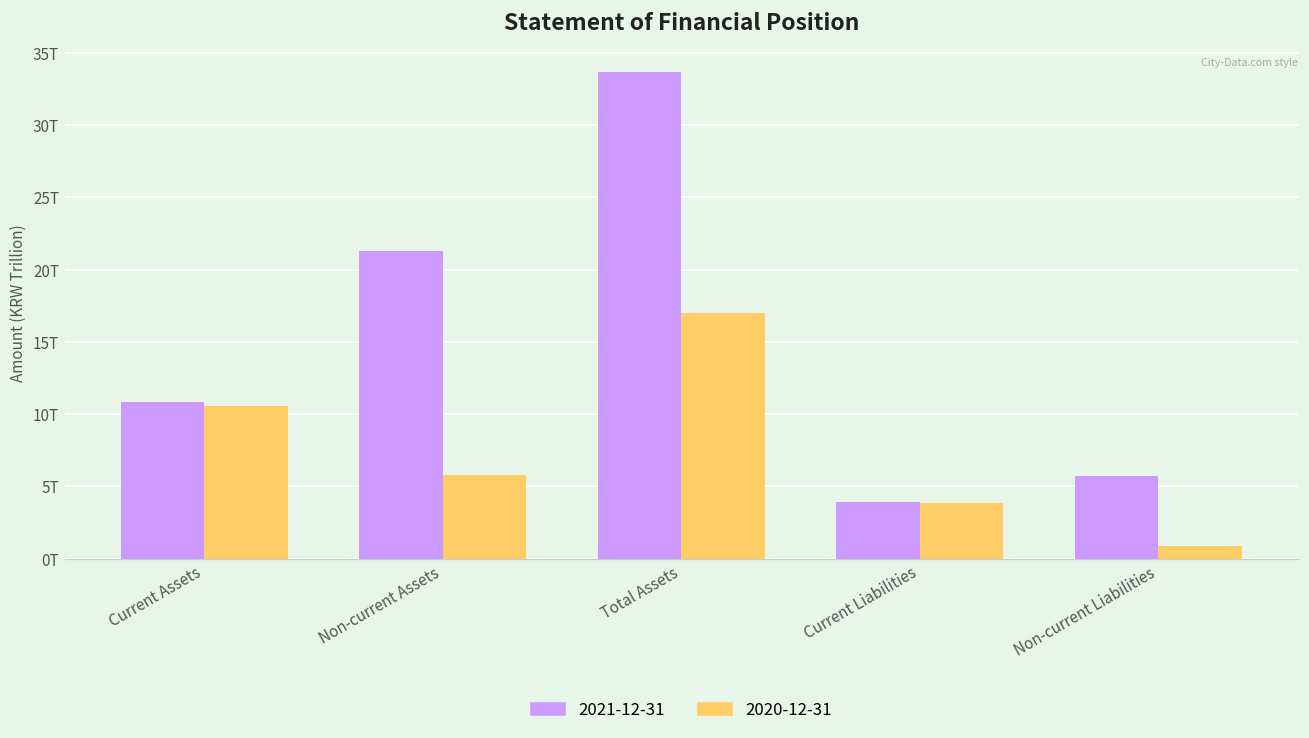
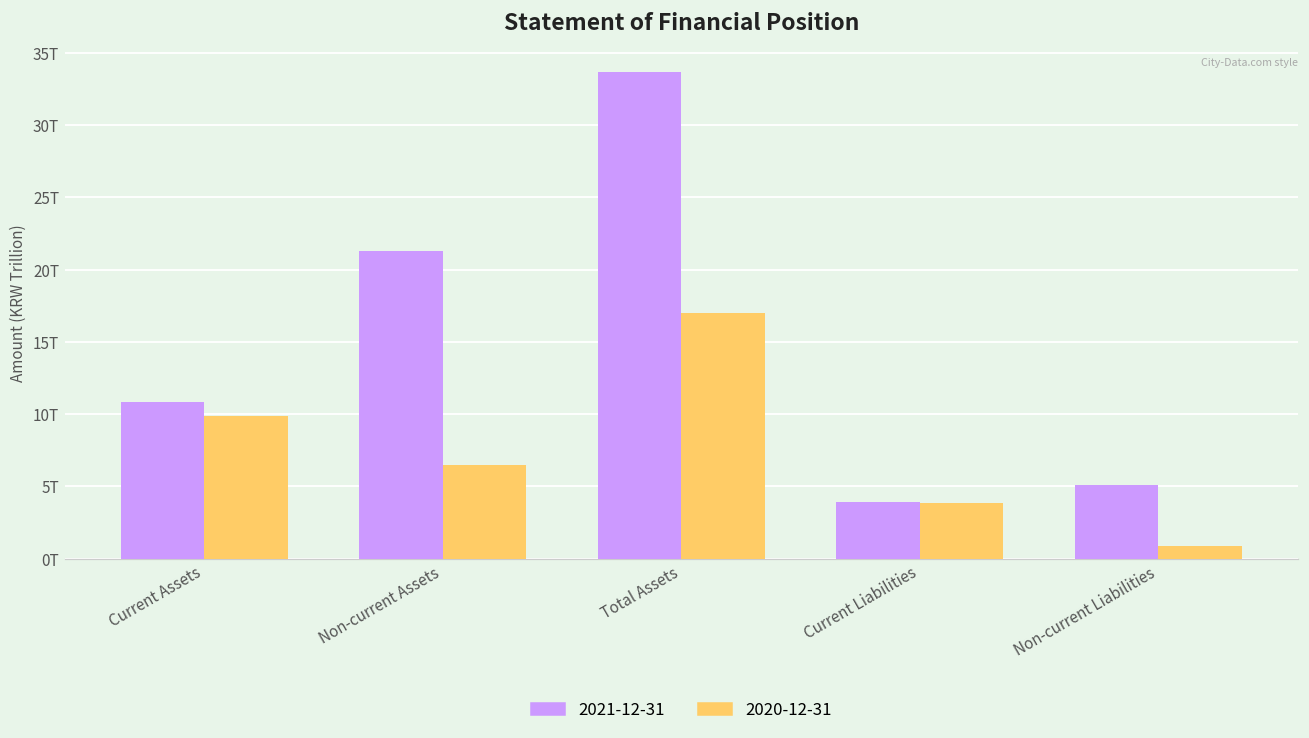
2020-12-31, Current Assets: 10.5T -> 9.9T
2020-12-31, Non-current Assets: 5.8T -> 6.5T
2021-12-31, Non-current Liabilities: 5.7T -> 5.1T
